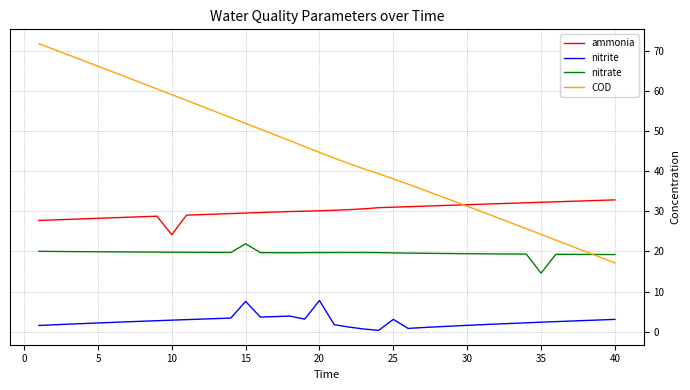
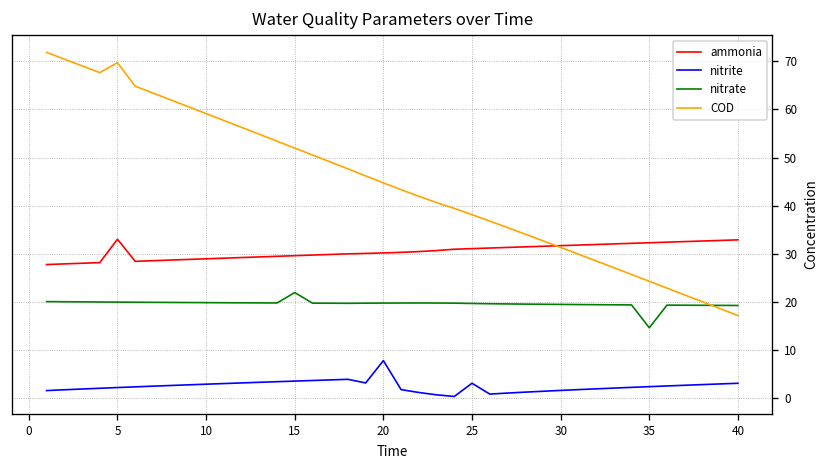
ammonia, 5: 28 -> 33
COD, 5: 66 -> 70
ammonia, 10: 24 -> 29
nitrite, 15: 8 -> 4
